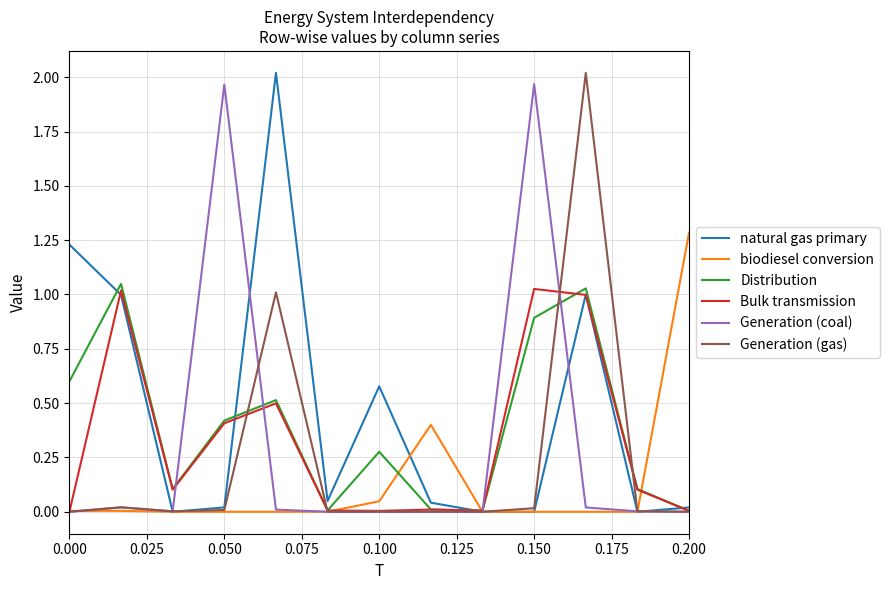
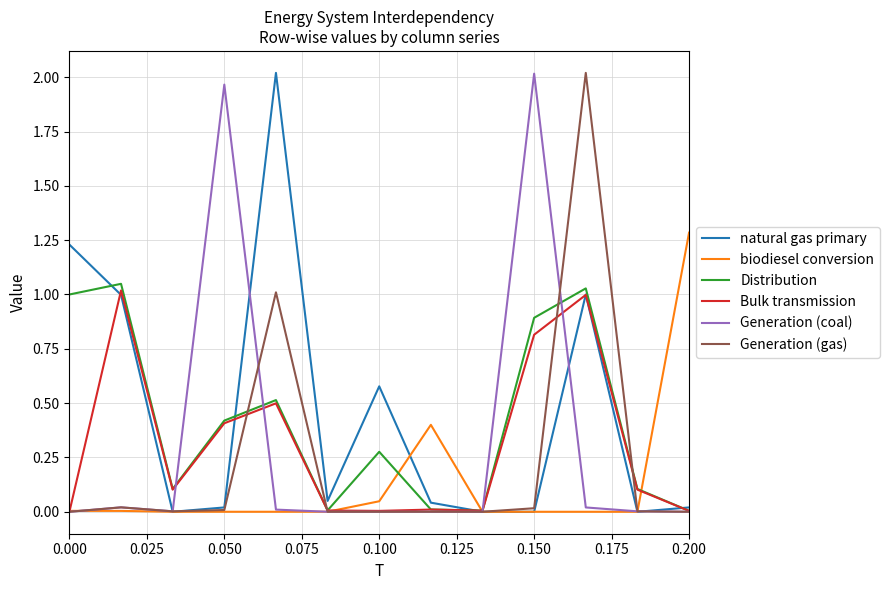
Distribution, 0.000: 0.6 -> 1.0
Bulk transmission, 0.150: 1.03 -> 0.81
Generation (coal), 0.150: 1.97 -> 2.02
